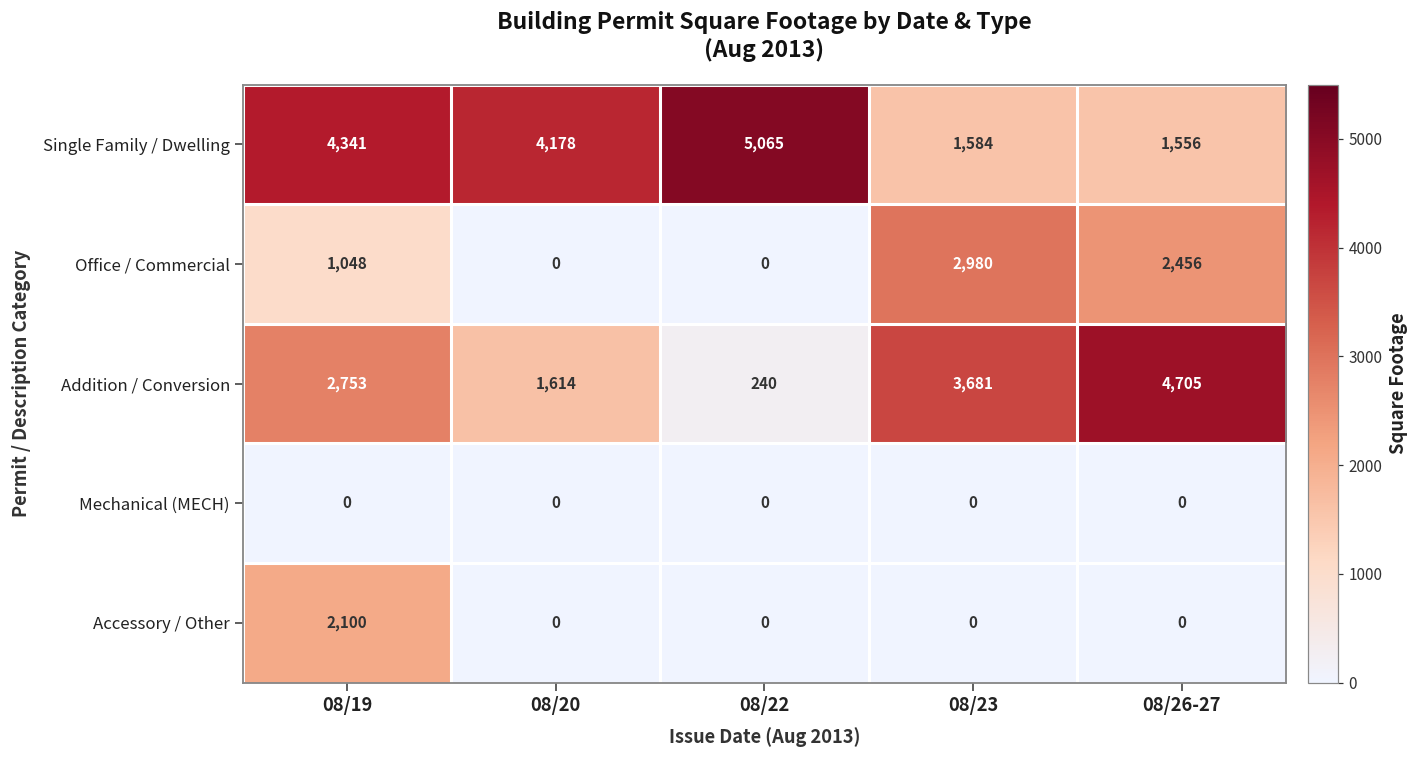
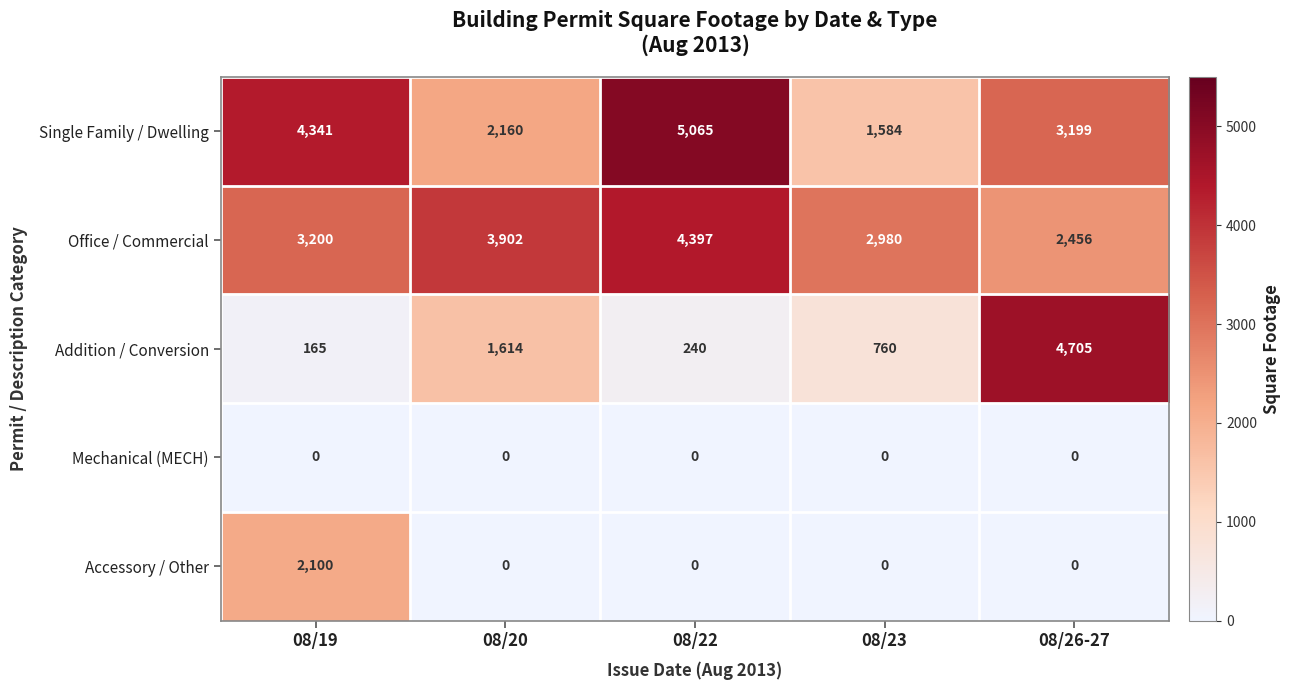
Single Family / Dwelling, 08/20: 4,178 -> 2,160
Single Family / Dwelling, 08/26-27: 1,556 -> 3,199
Office / Commercial, 08/19: 1,048 -> 3,200
Office / Commercial, 08/20: 0 -> 3,902
Office / Commercial, 08/22: 0 -> 4,397
Addition / Conversion, 08/19: 2,753 -> 165
Addition / Conversion, 08/23: 3,681 -> 760
